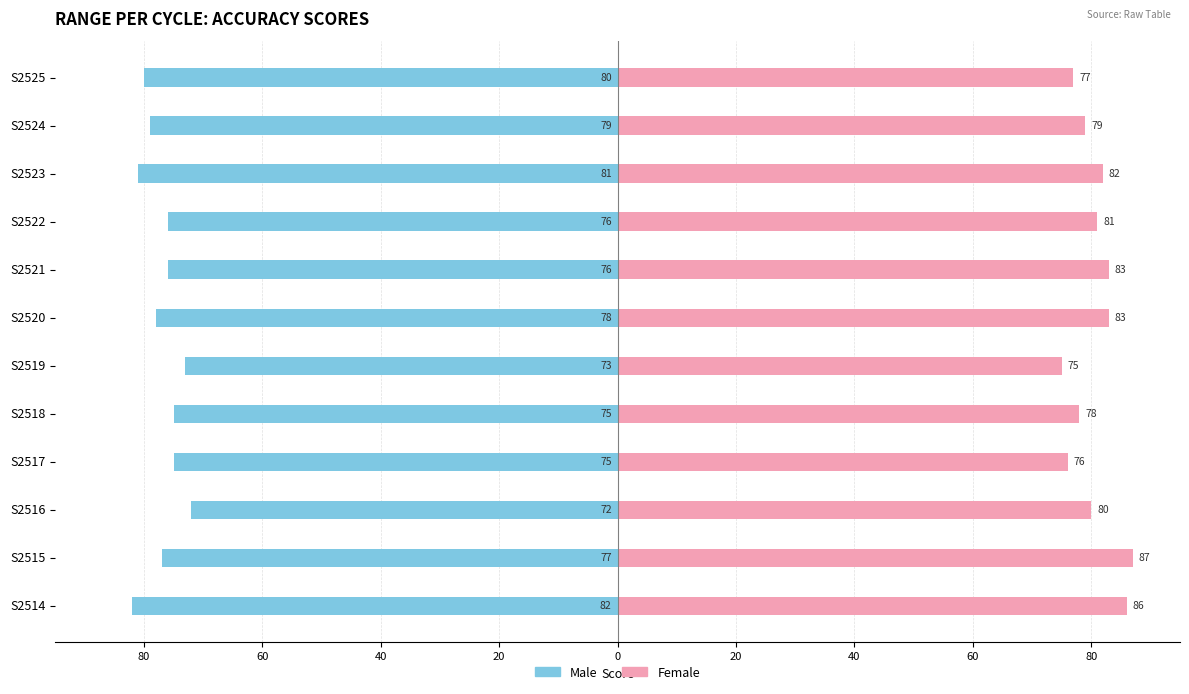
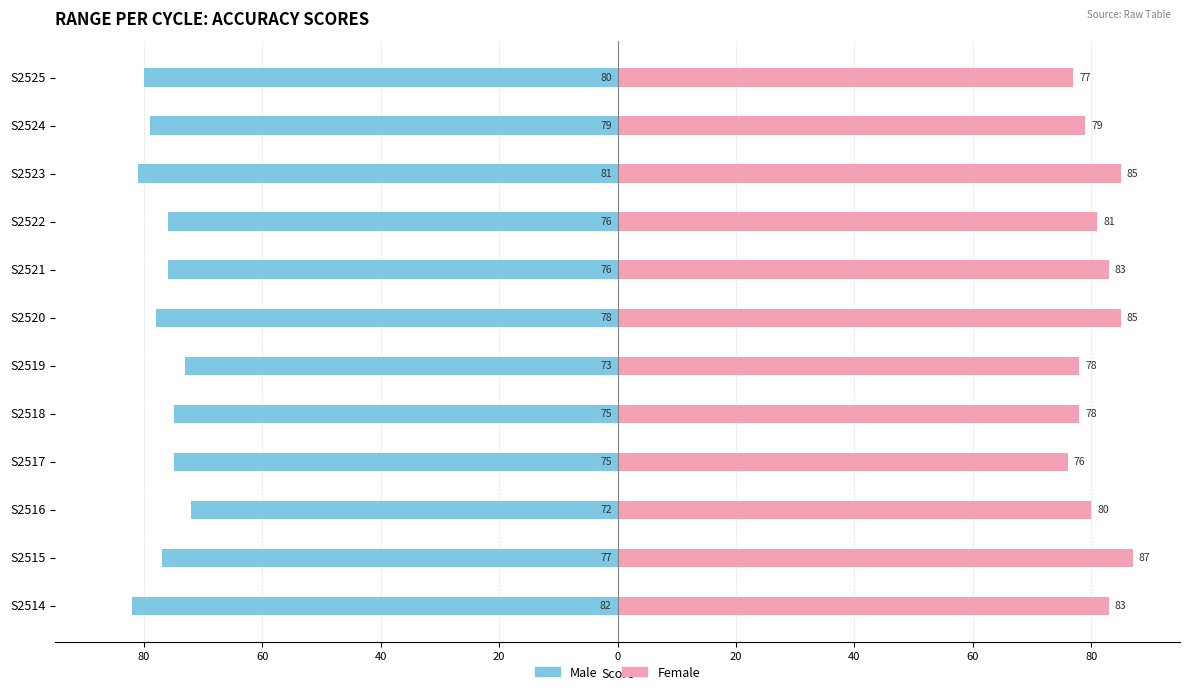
Female, S2523: 82 -> 85
Female, S2520: 83 -> 85
Female, S2519: 75 -> 78
Female, S2514: 86 -> 83
